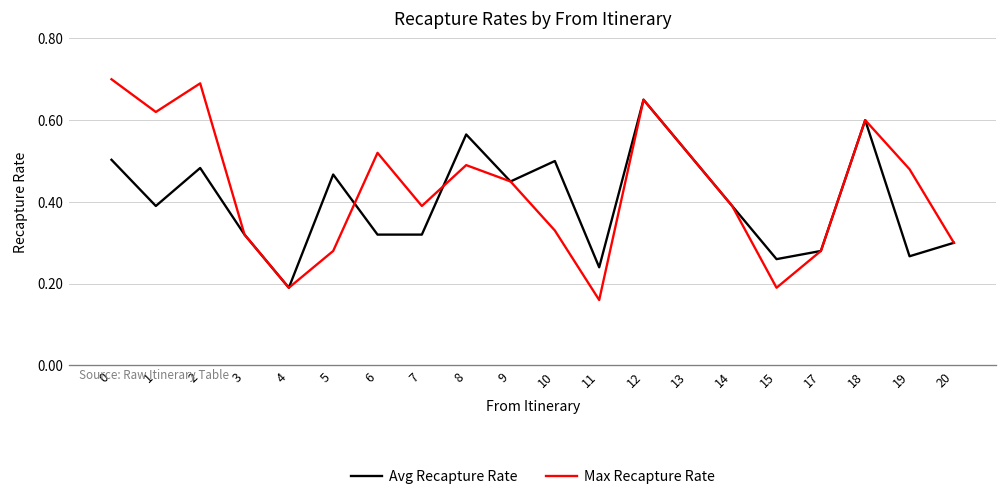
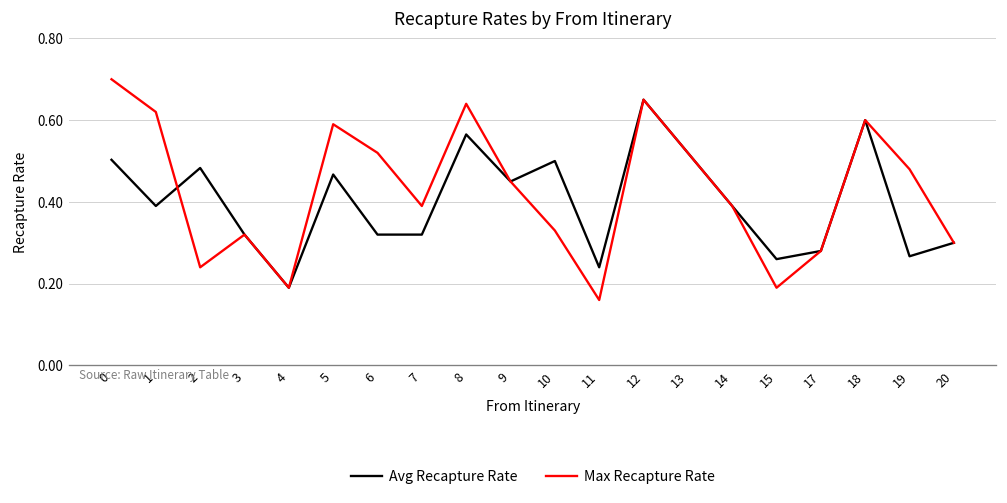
Max Recapture Rate, 2: 0.69 -> 0.24
Max Recapture Rate, 5: 0.28 -> 0.59
Max Recapture Rate, 8: 0.49 -> 0.64
